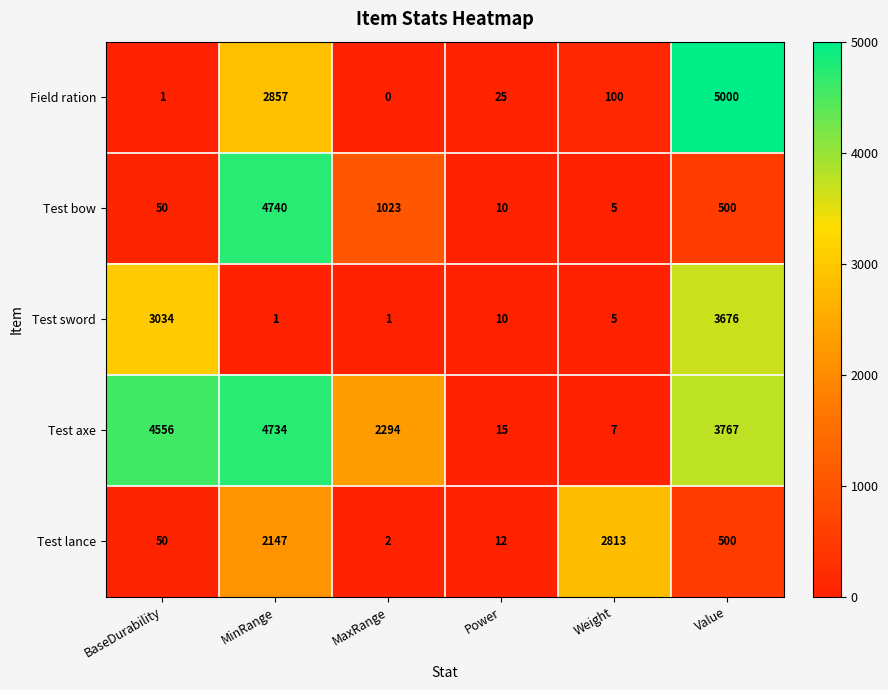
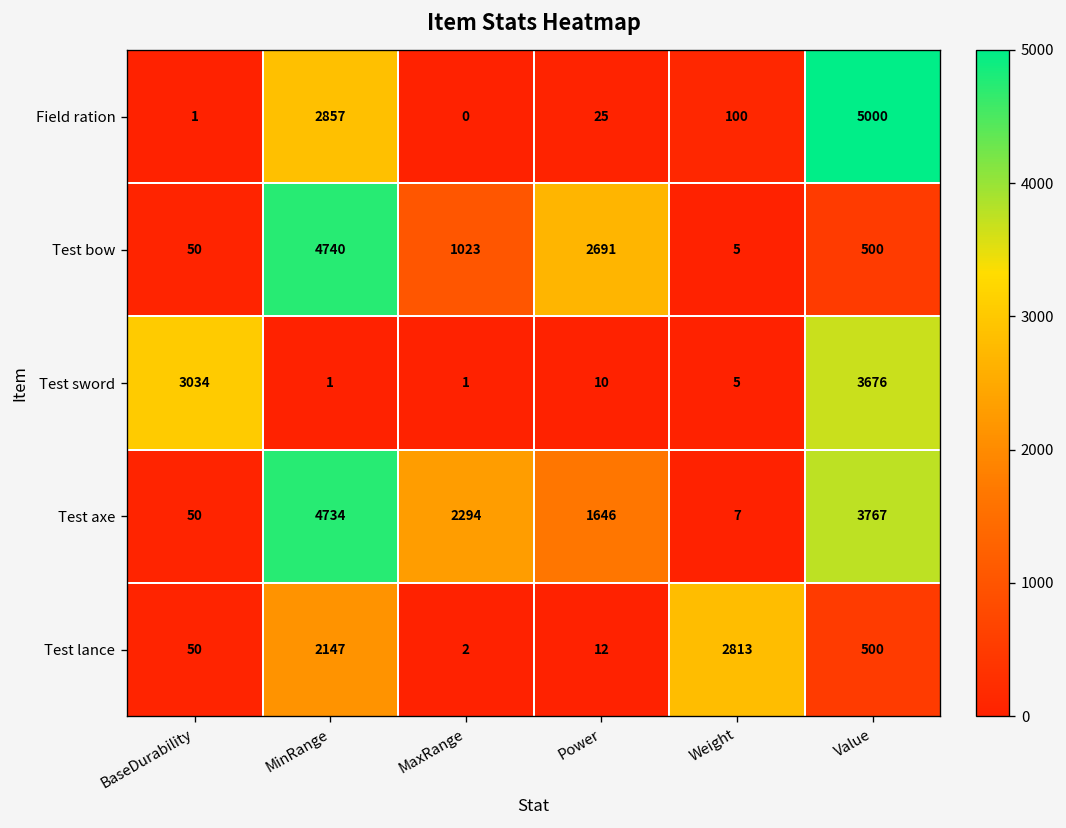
Test bow, Power: 10 -> 2691
Test axe, BaseDurability: 4556 -> 50
Test axe, Power: 15 -> 1646
